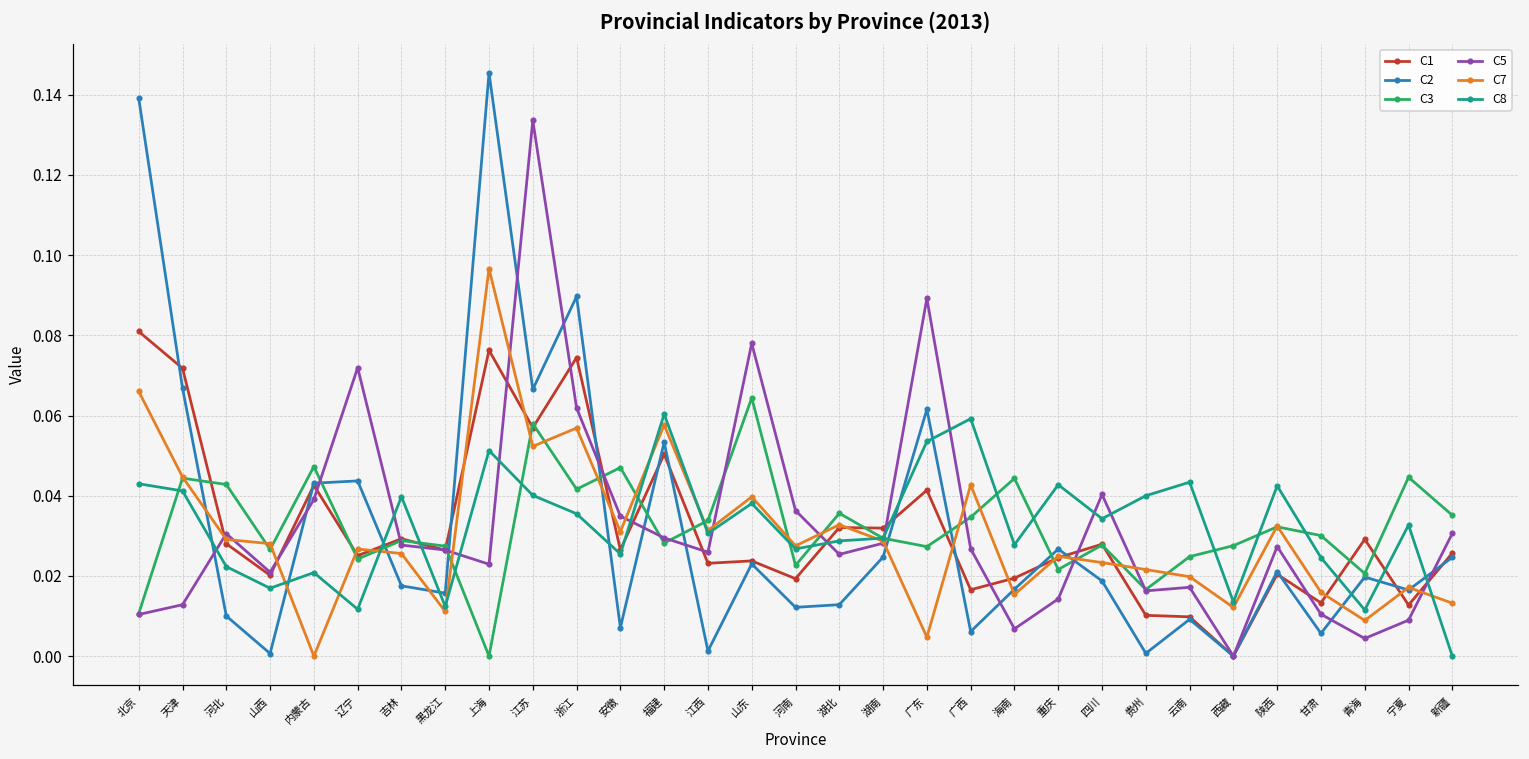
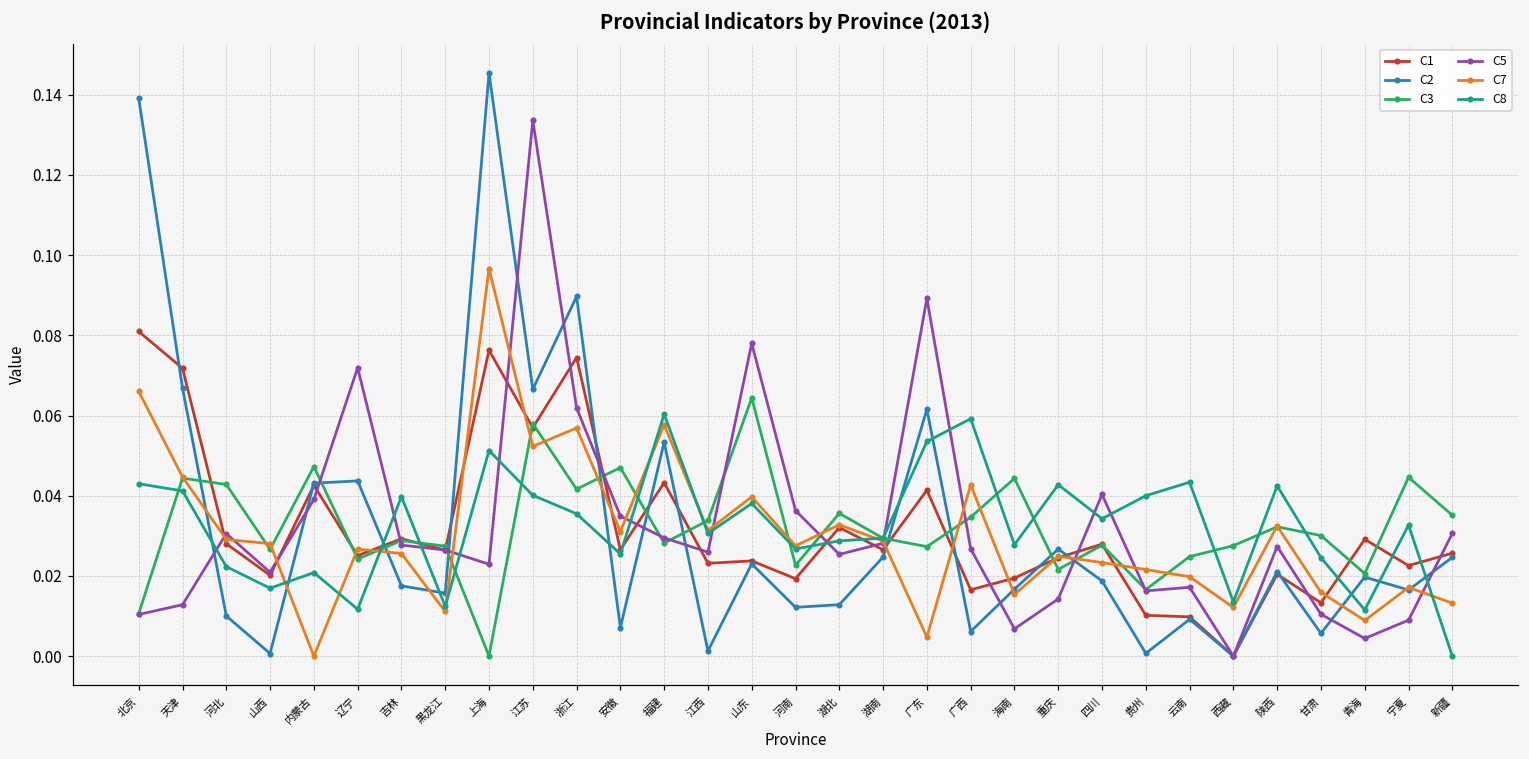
C1, 福建: 0.050 -> 0.043
C1, 湖南: 0.032 -> 0.027
C1, 宁夏: 0.013 -> 0.023
